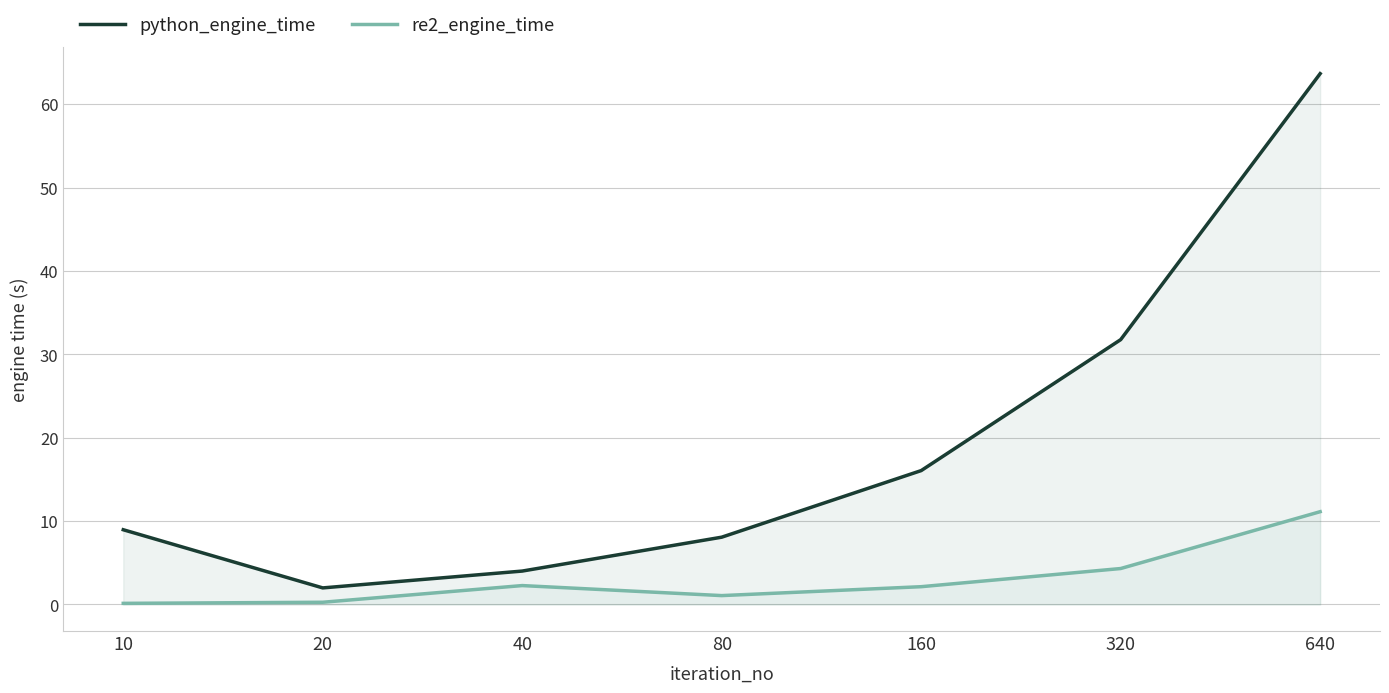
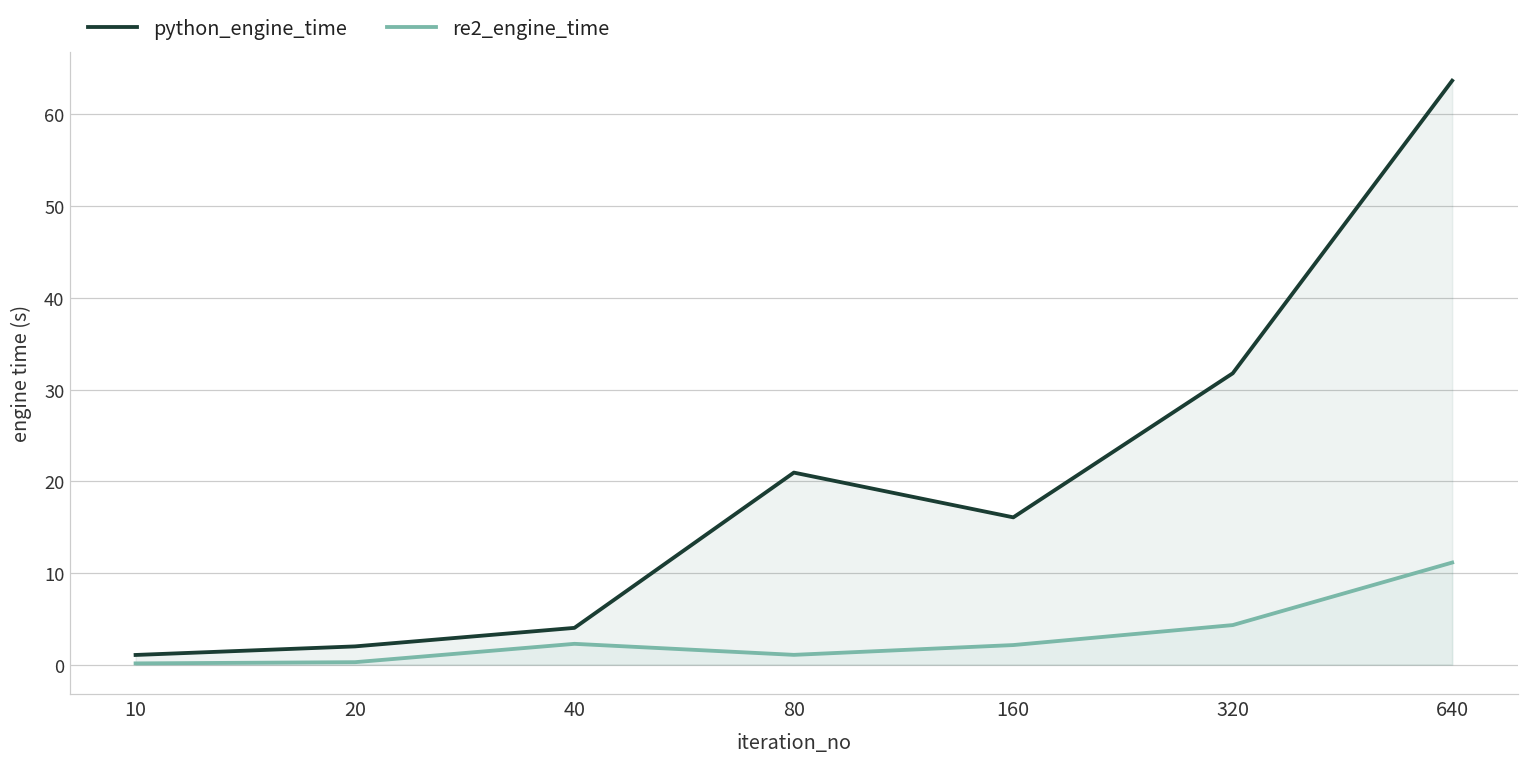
python_engine_time, 10: 9 -> 1
python_engine_time, 80: 8 -> 21
